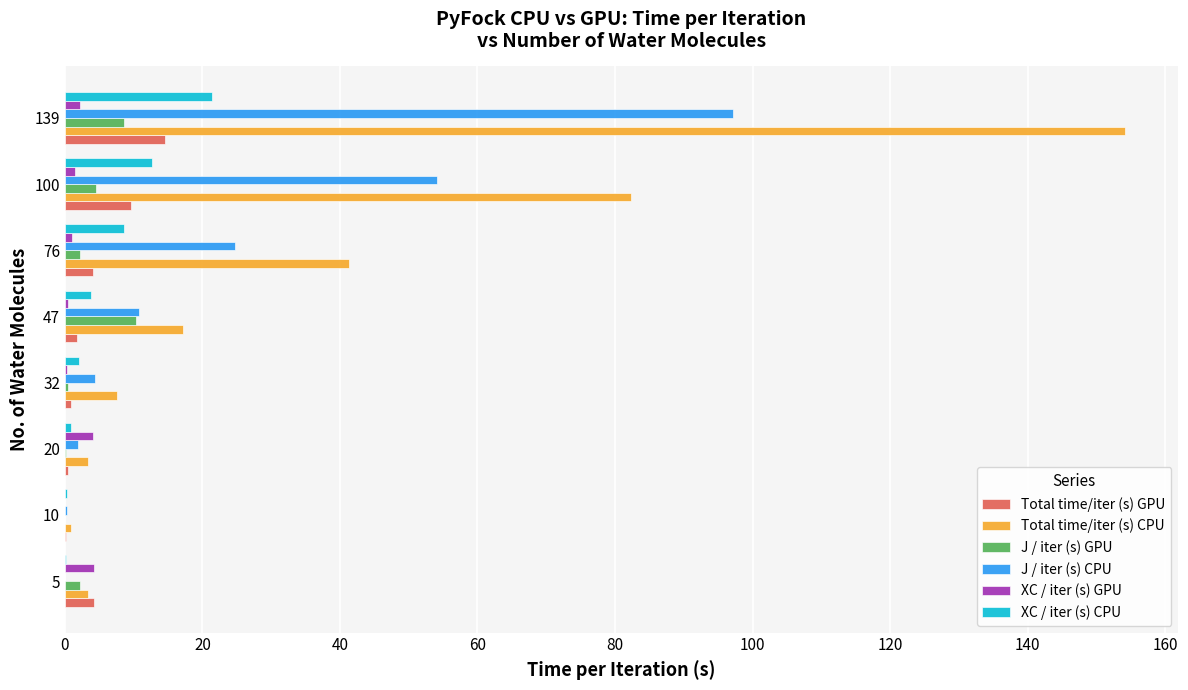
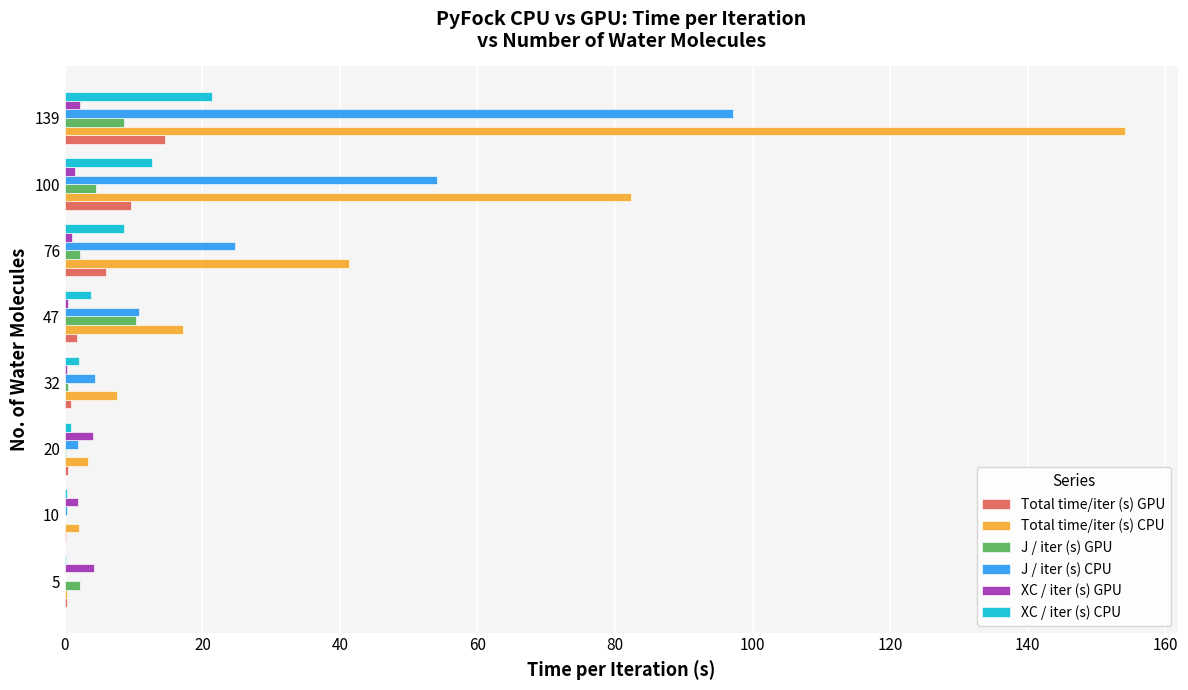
Total time/iter (s) GPU, 76: 4 -> 6
XC / iter (s) GPU, 10: 0 -> 2
Total time/iter (s) CPU, 10: 1 -> 2
Total time/iter (s) CPU, 5: 3 -> 0
Total time/iter (s) GPU, 5: 4 -> 0
